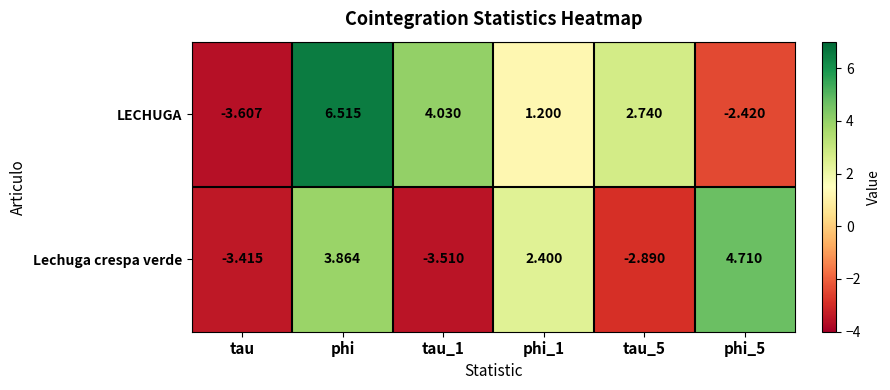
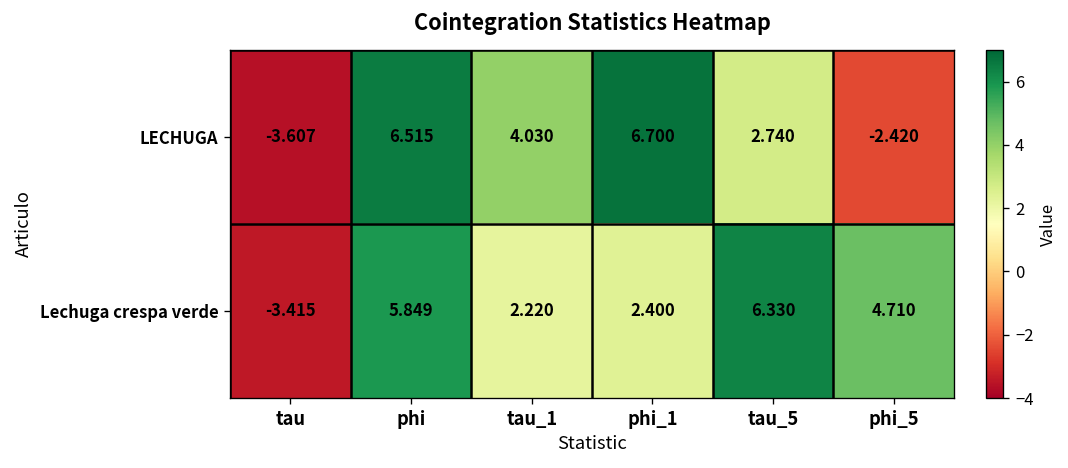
LECHUGA, phi_1: 1.200 -> 6.700
Lechuga crespa verde, phi: 3.864 -> 5.849
Lechuga crespa verde, tau_1: -3.510 -> 2.220
Lechuga crespa verde, tau_5: -2.890 -> 6.330
